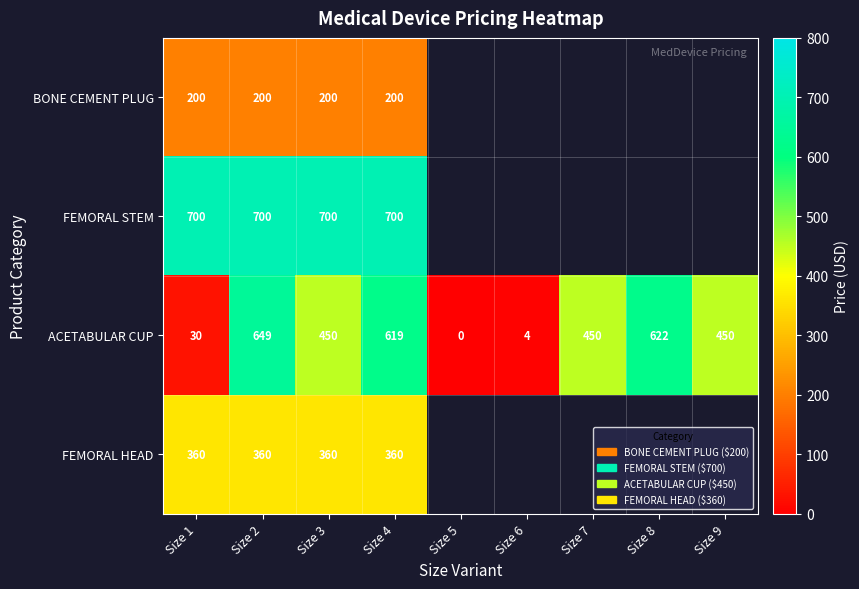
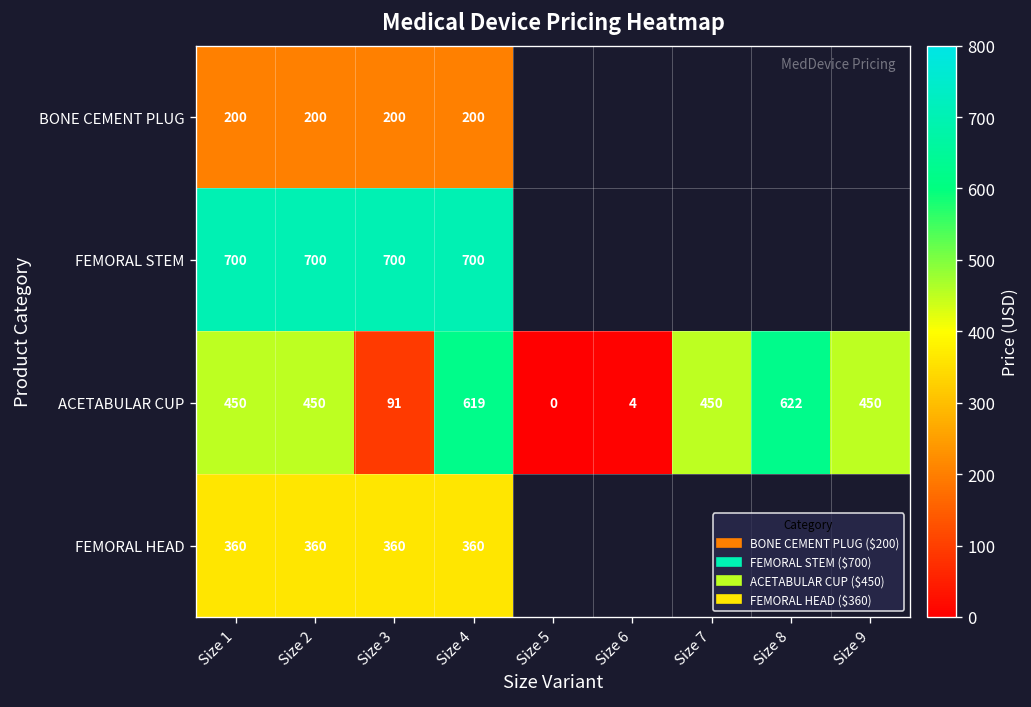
ACETABULAR CUP, Size 1: 30 -> 450
ACETABULAR CUP, Size 2: 649 -> 450
ACETABULAR CUP, Size 3: 450 -> 91
